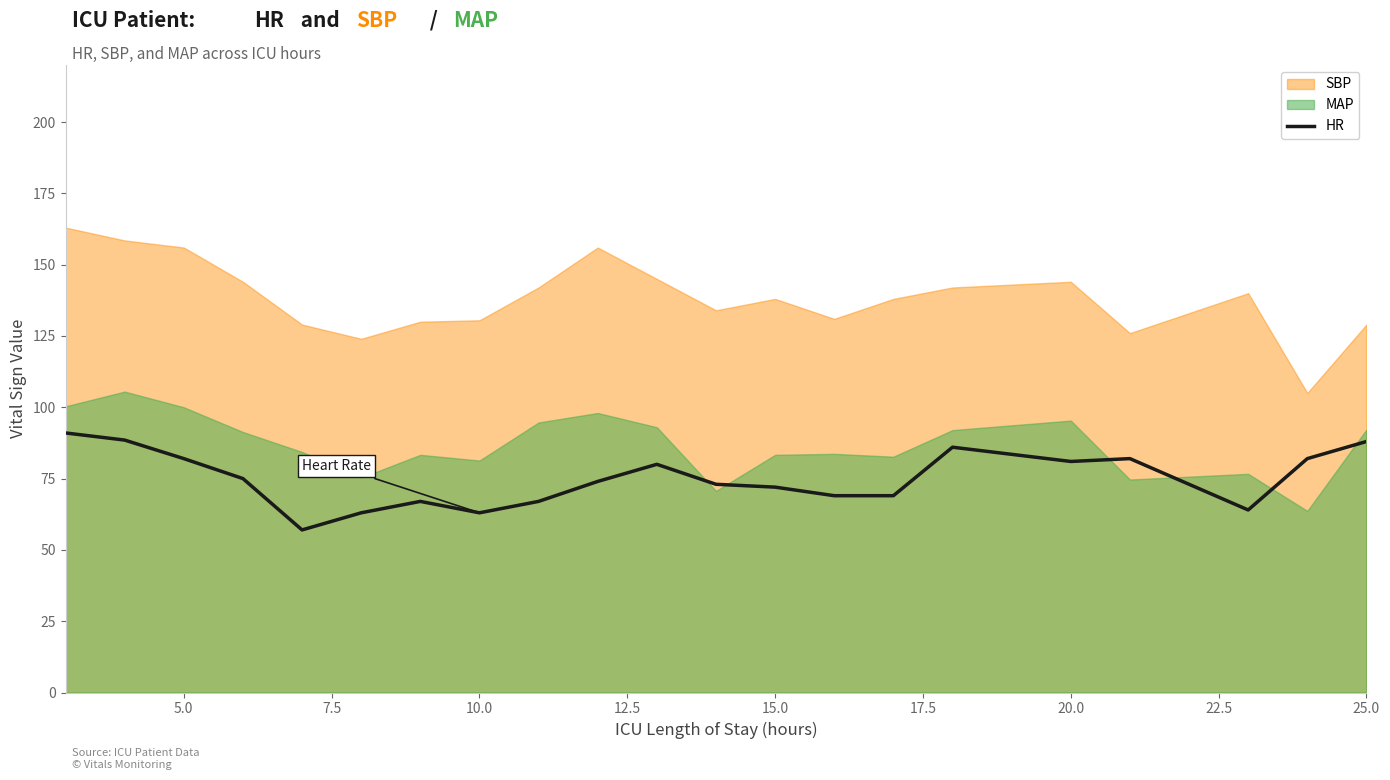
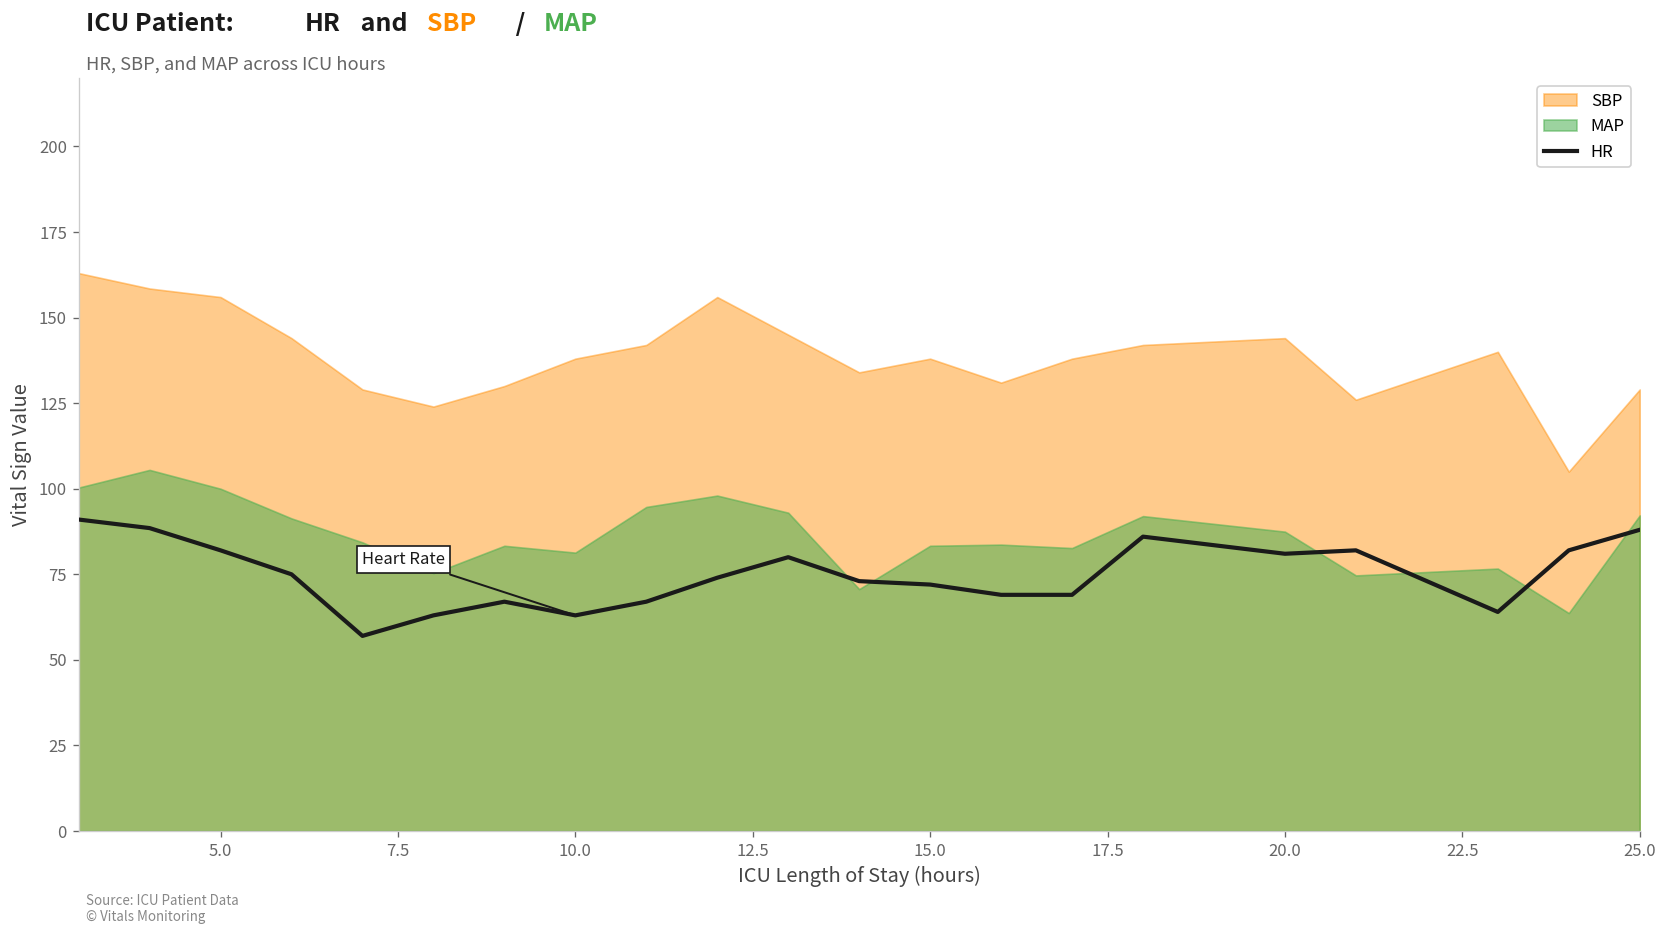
SBP, 10.0: 131 -> 138
MAP, 20.0: 95 -> 87
